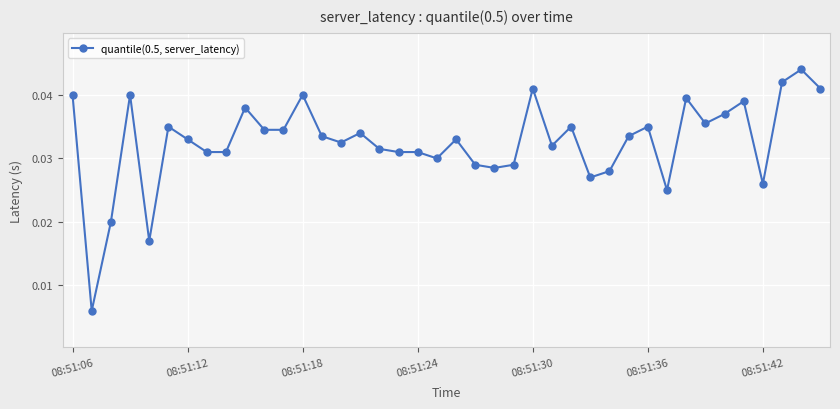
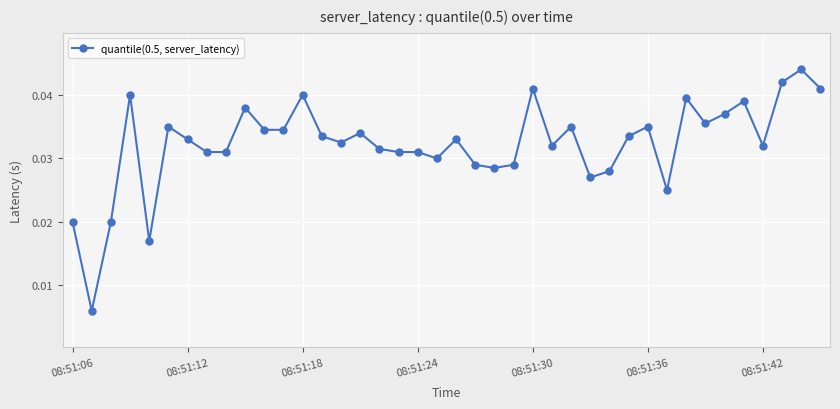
08:51:06: 0.04 -> 0.02
08:51:42: 0.026 -> 0.032
